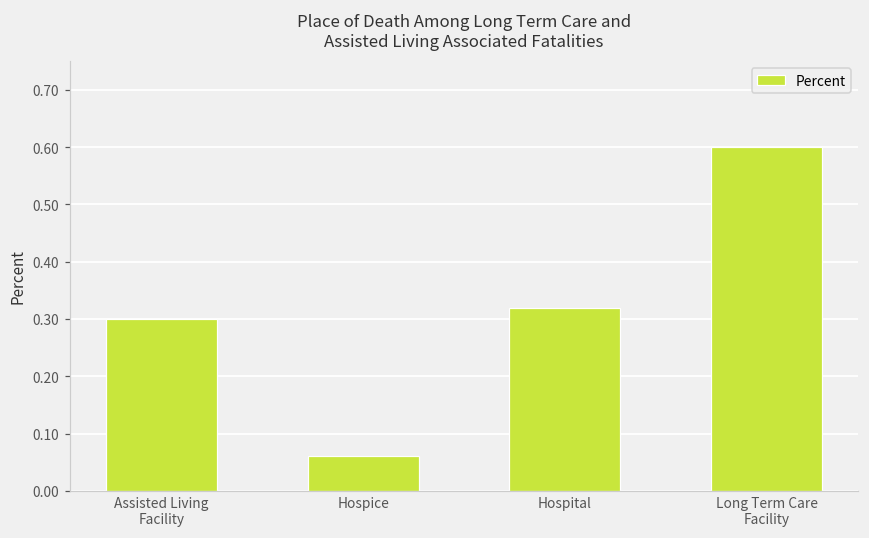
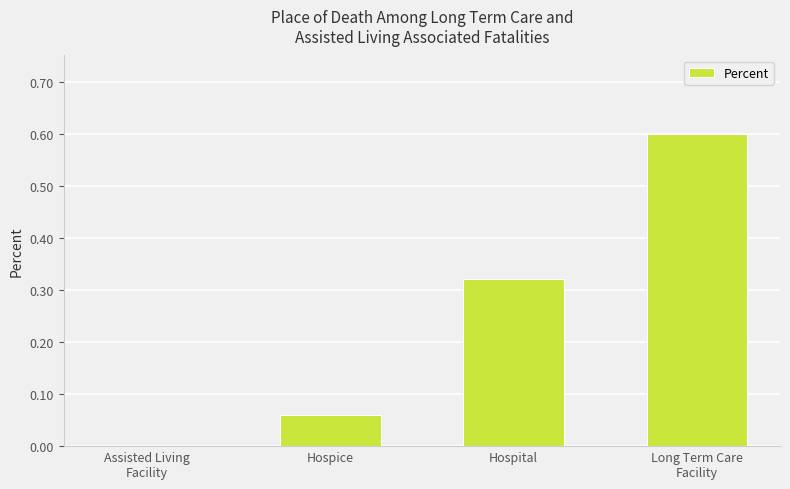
Assisted Living Facility: 0.3 -> 0.0
